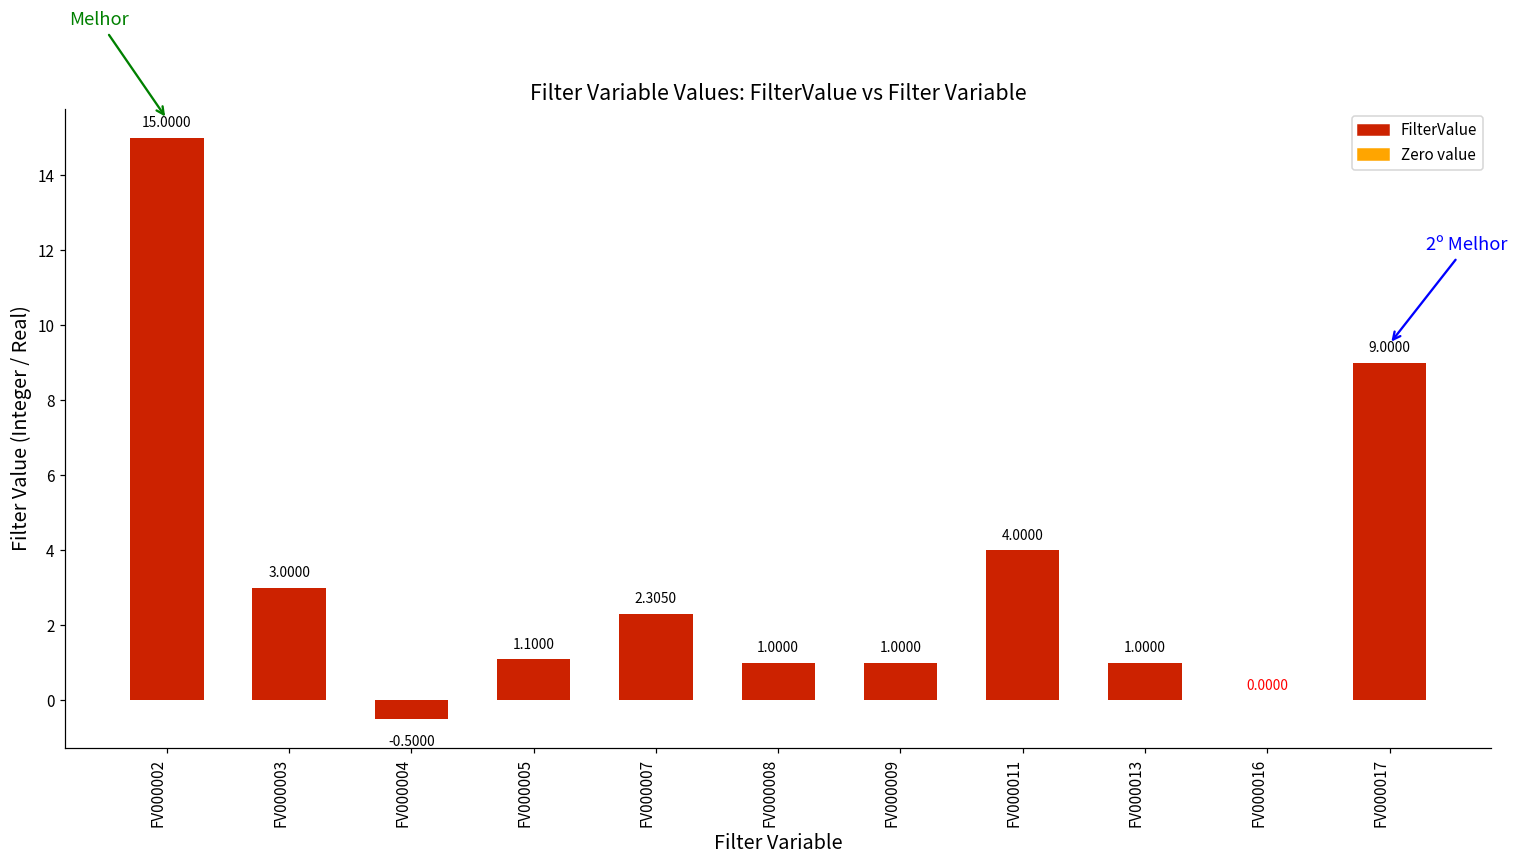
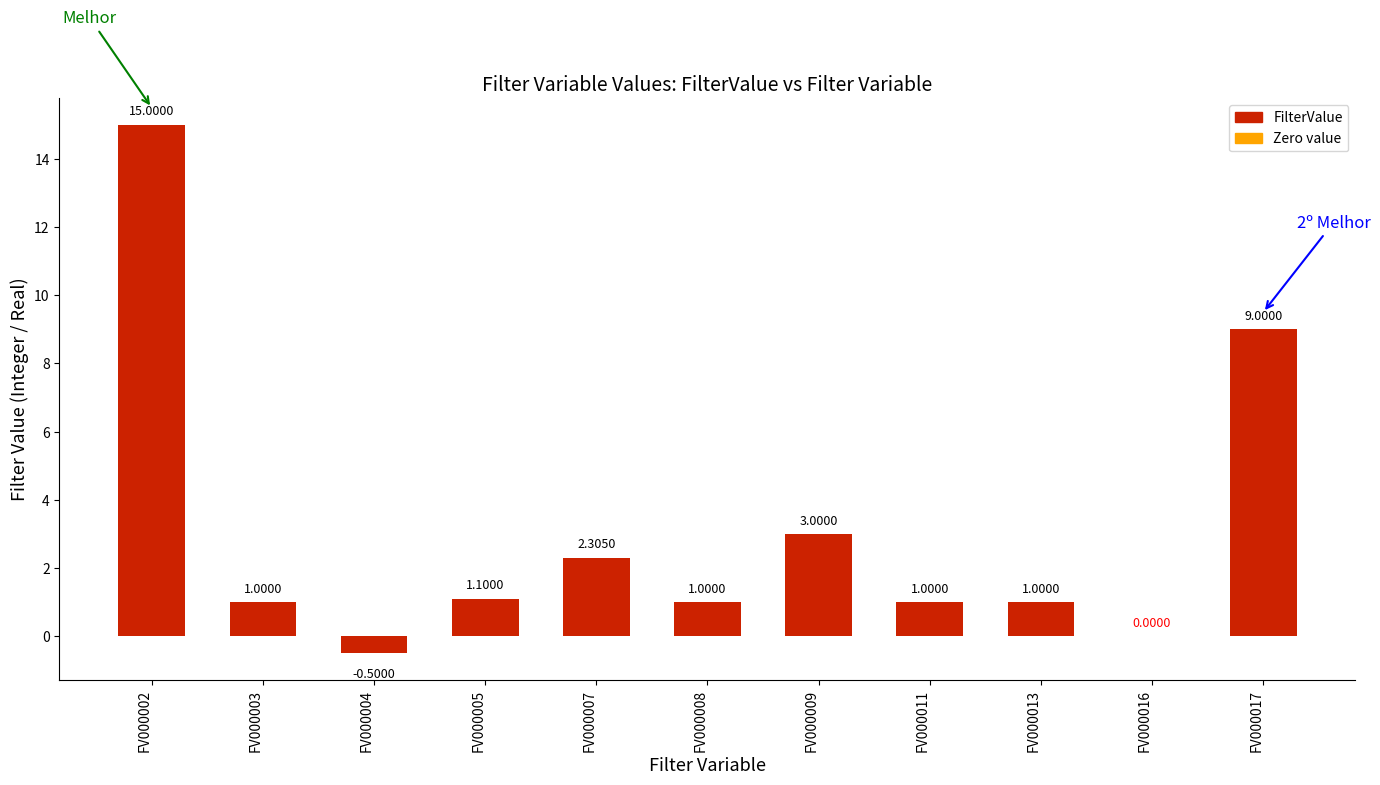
FV000003: 3.0000 -> 1.0000
FV000009: 1.0000 -> 3.0000
FV000011: 4.0000 -> 1.0000
